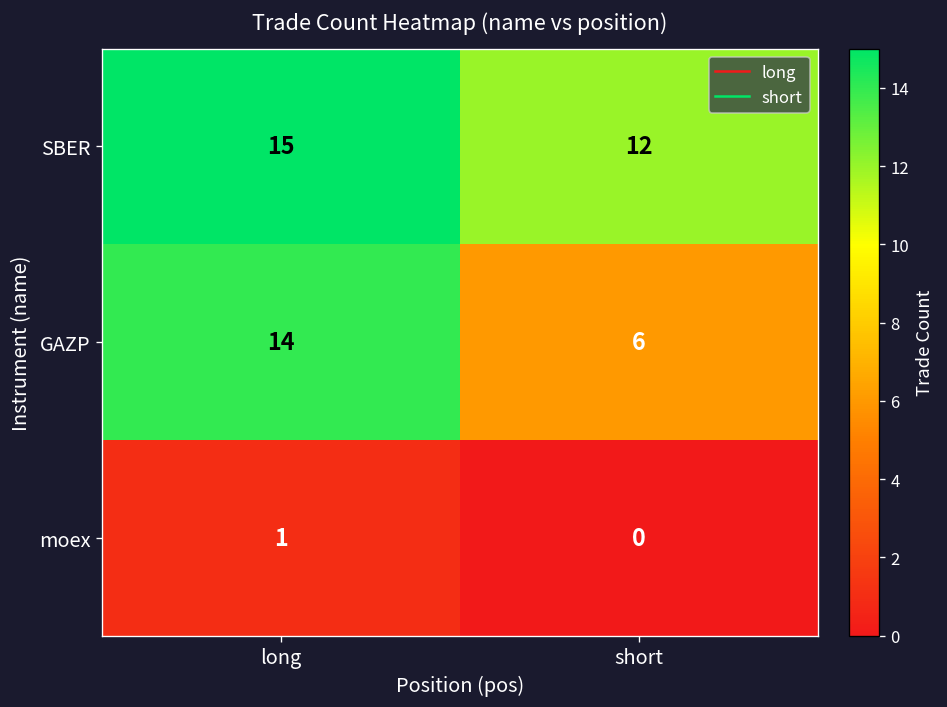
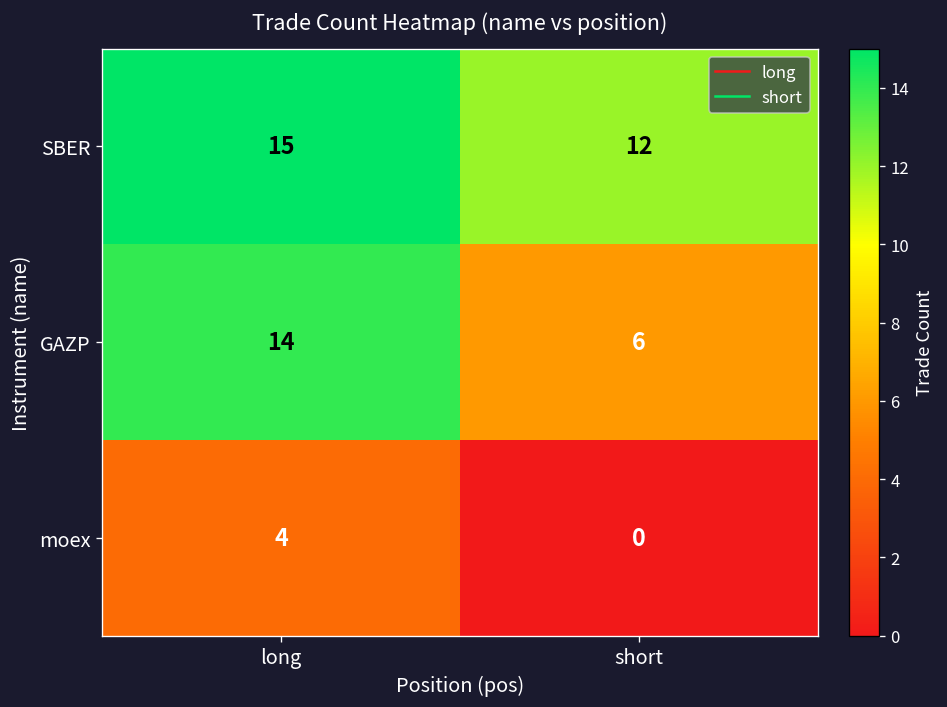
moex, long: 1 -> 4
